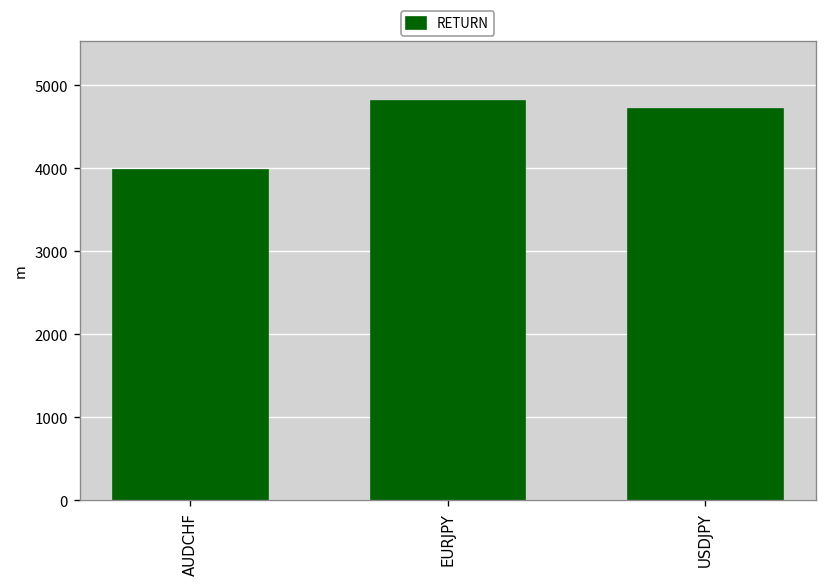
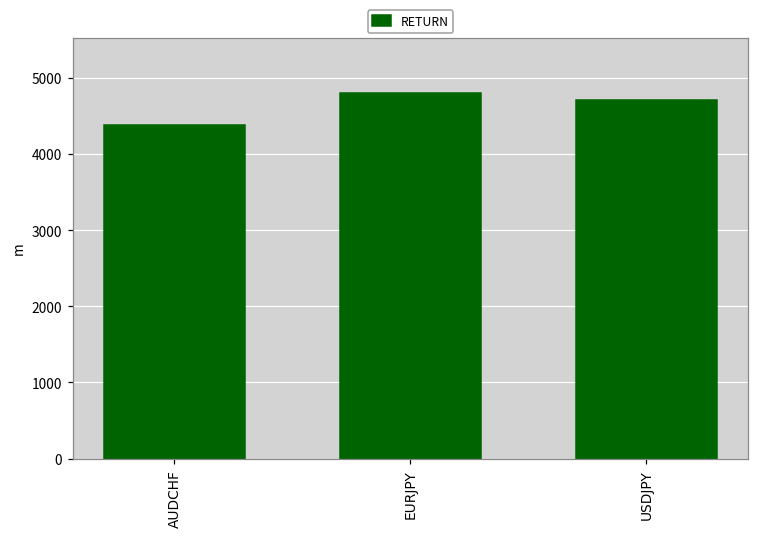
AUDCHF: 4000 -> 4400
